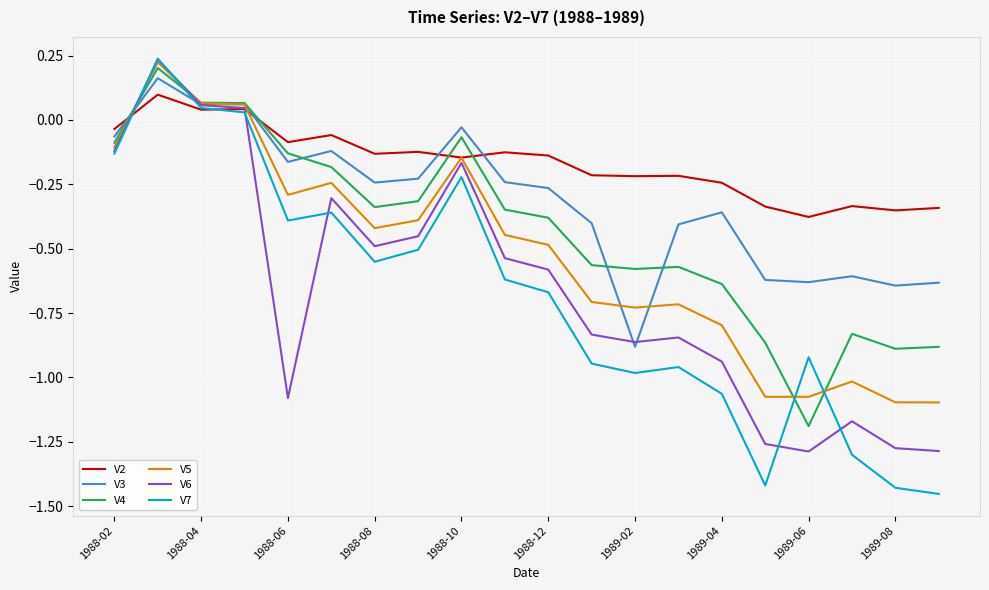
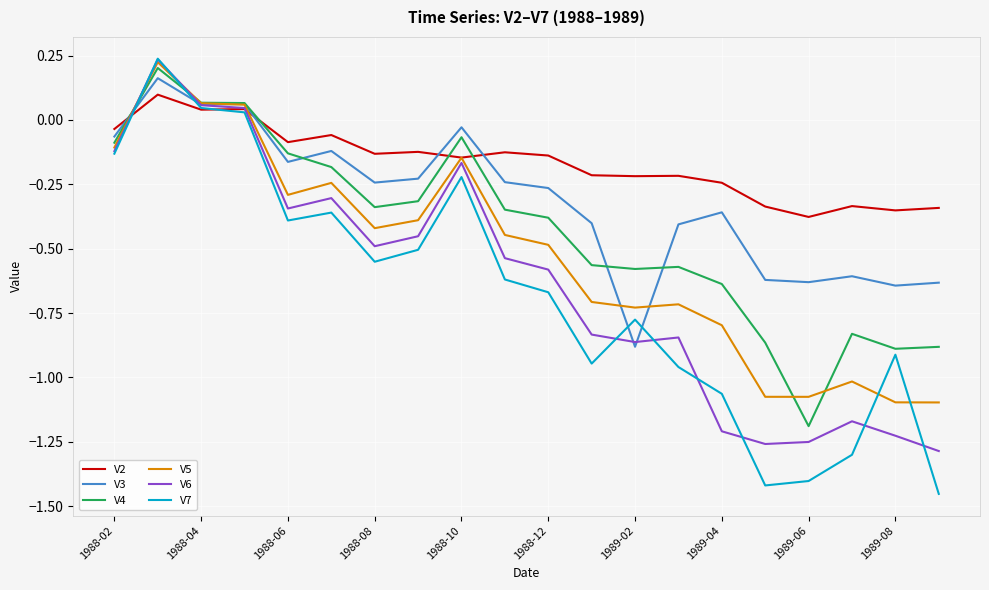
V6, 1988-06: -1.08 -> -0.34
V7, 1989-02: -0.98 -> -0.78
V6, 1989-04: -0.94 -> -1.21
V6, 1989-06: -1.29 -> -1.25
V7, 1989-06: -0.92 -> -1.40
V6, 1989-08: -1.28 -> -1.23
V7, 1989-08: -1.43 -> -0.91
